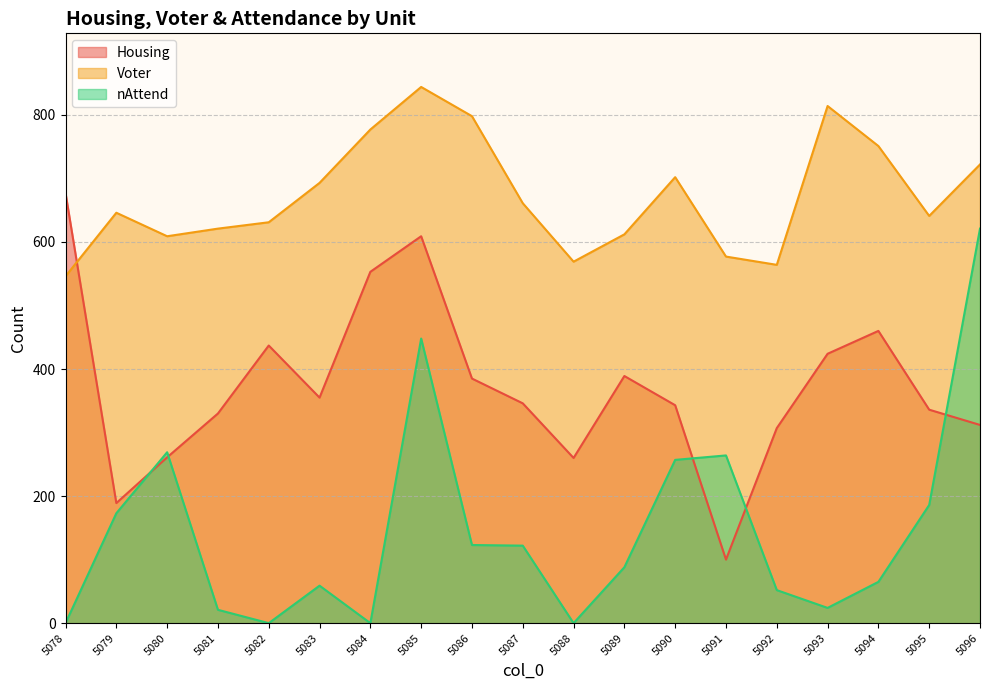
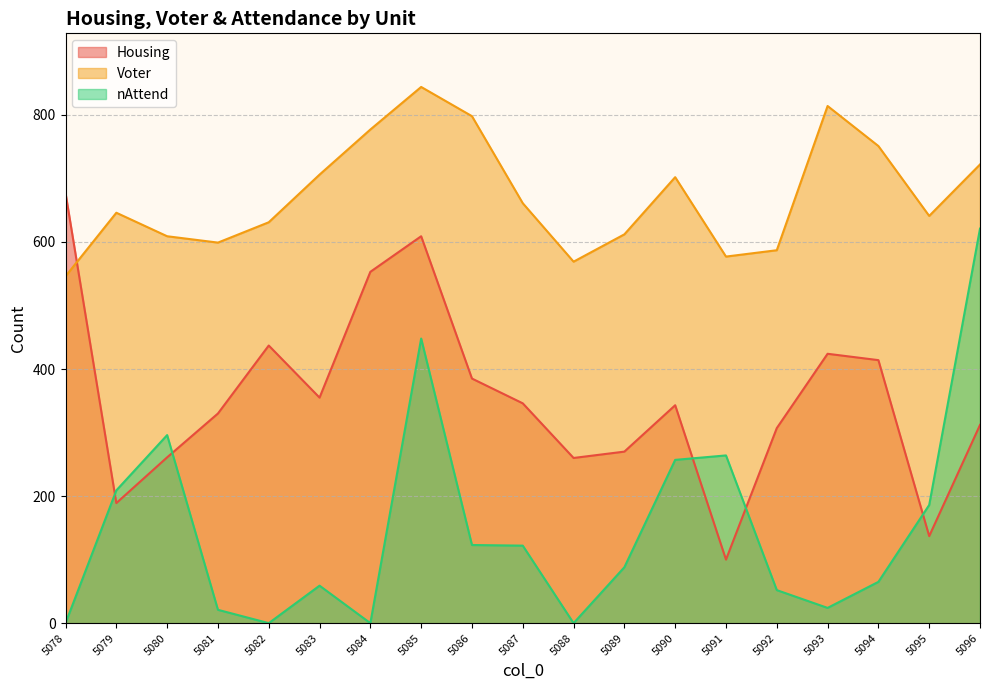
nAttend, 5079: 170 -> 210
nAttend, 5080: 270 -> 300
Voter, 5081: 620 -> 600
Voter, 5083: 690 -> 710
Housing, 5089: 390 -> 270
Voter, 5092: 560 -> 590
Housing, 5094: 460 -> 410
Housing, 5095: 340 -> 140
